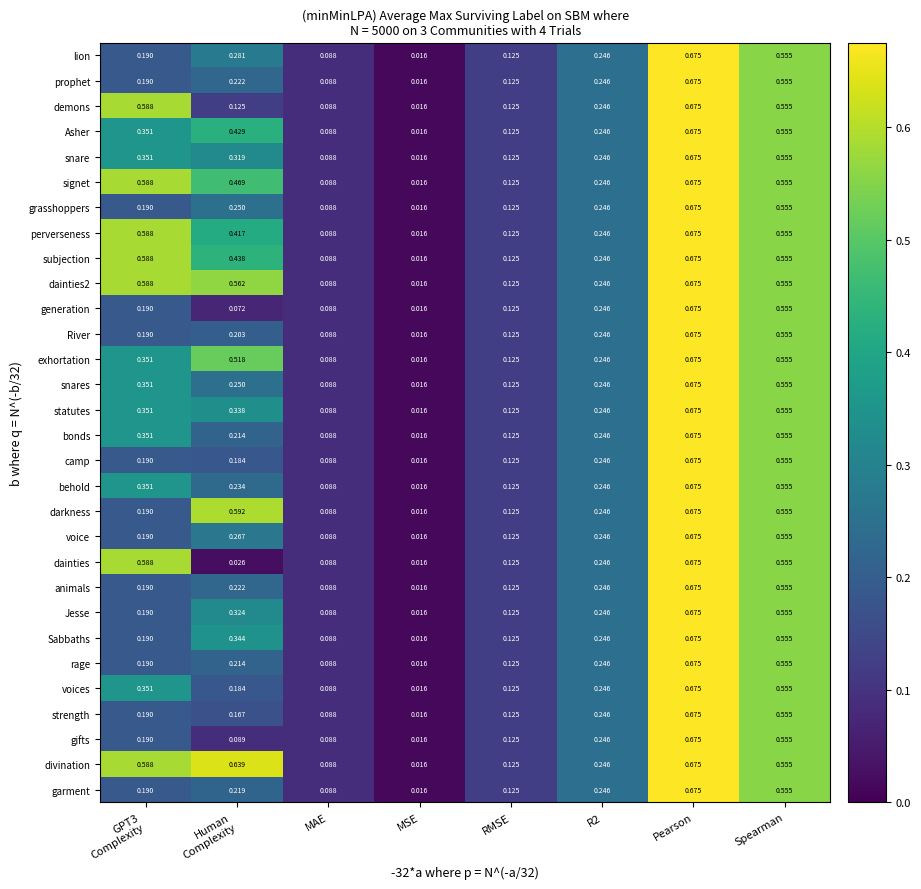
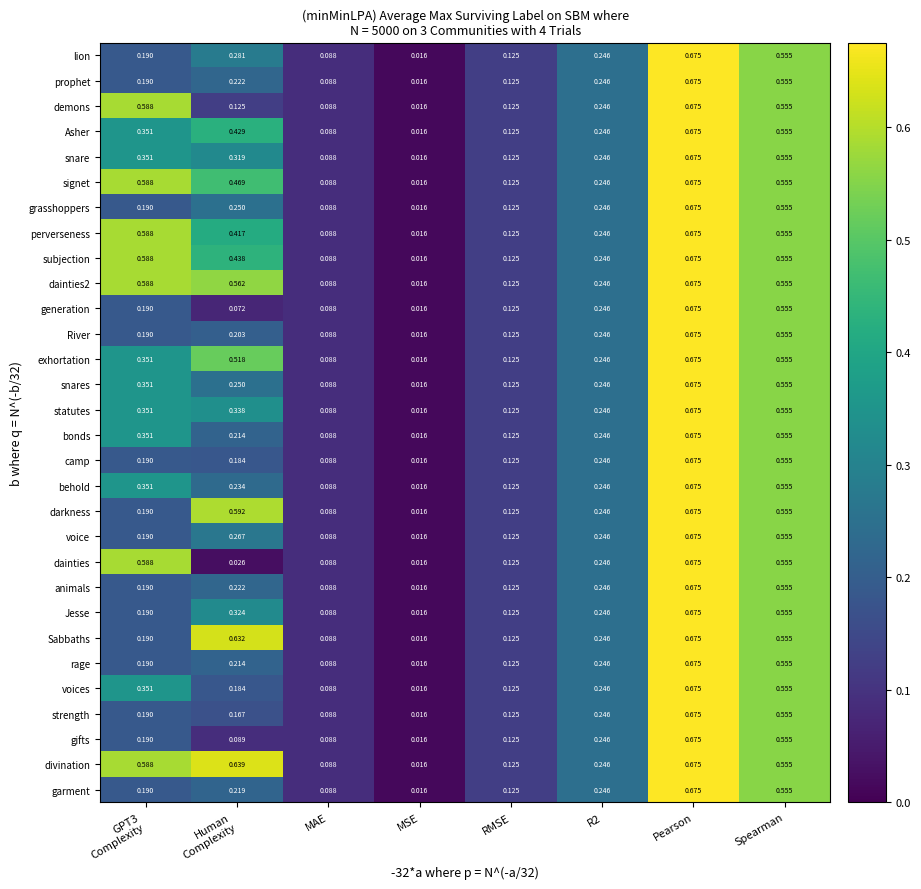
Sabbaths, Human Complexity: 0.344 -> 0.632
